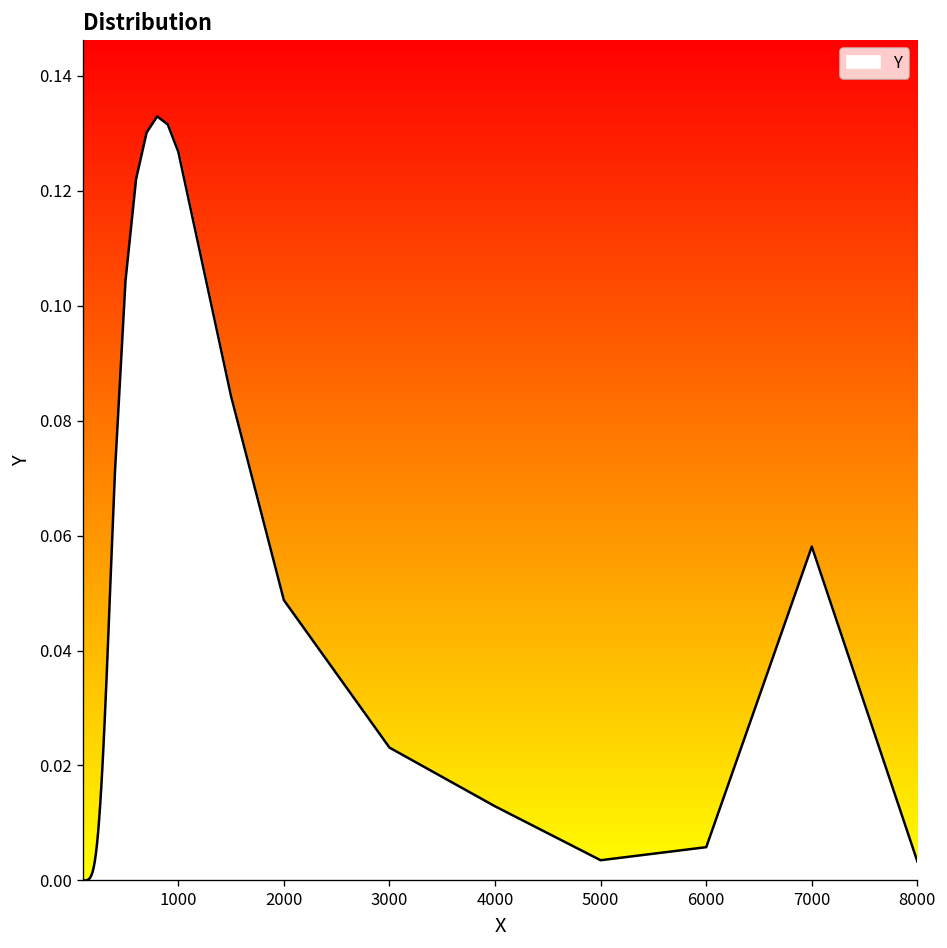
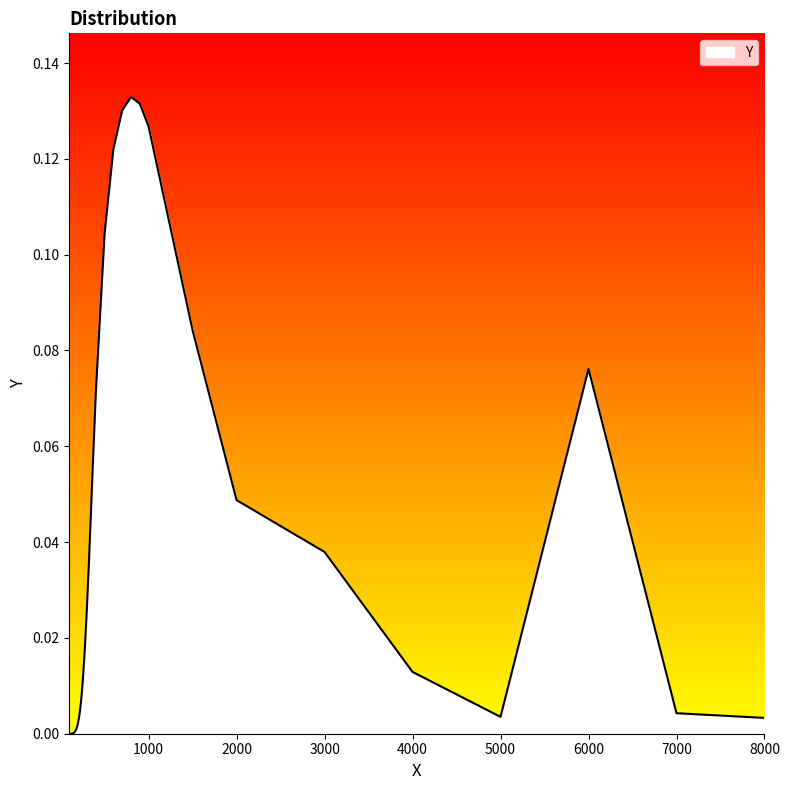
3000: 0.023 -> 0.038
6000: 0.006 -> 0.076
7000: 0.058 -> 0.004
